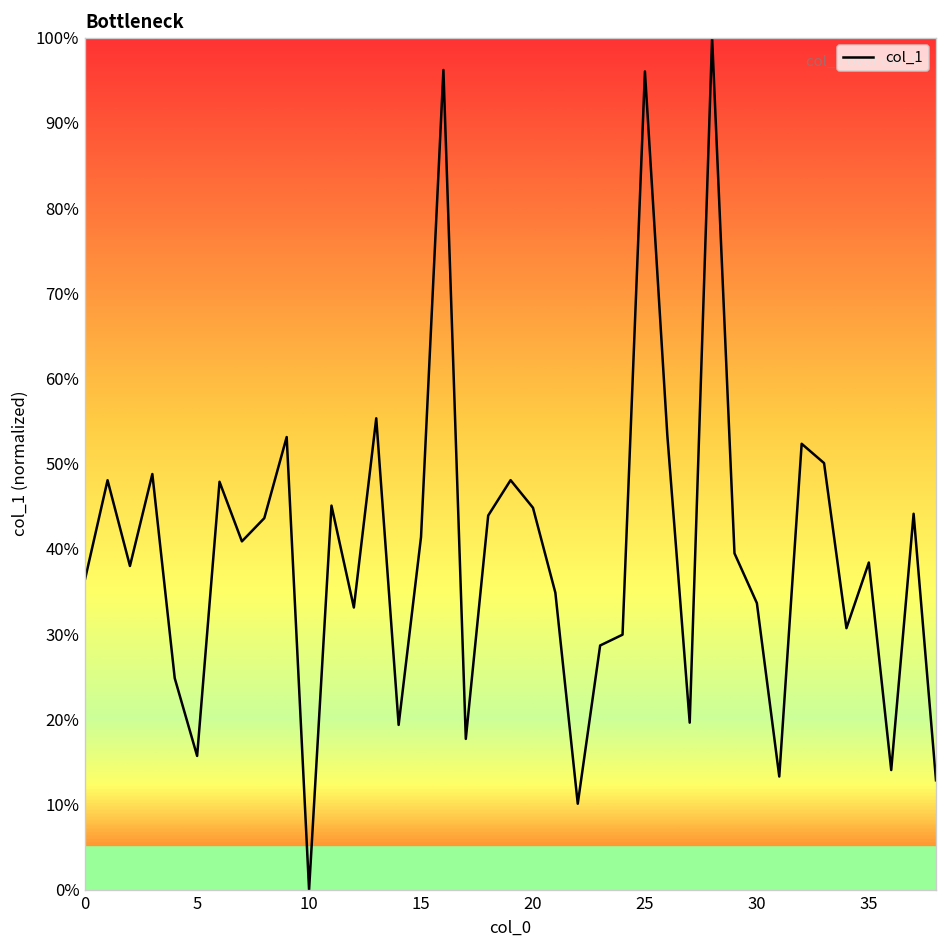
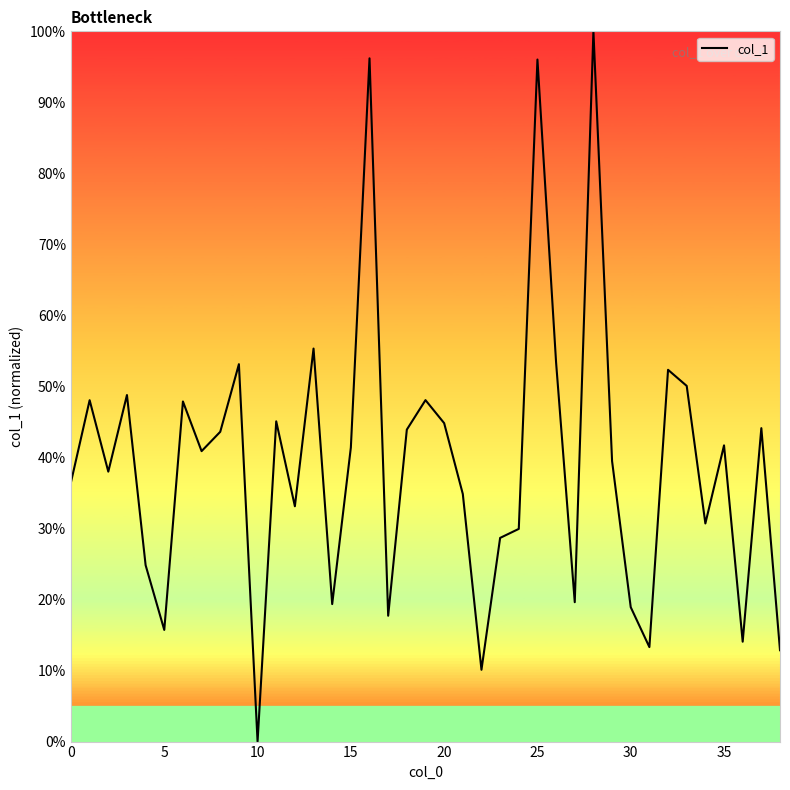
30: 34% -> 19%
35: 38% -> 42%
